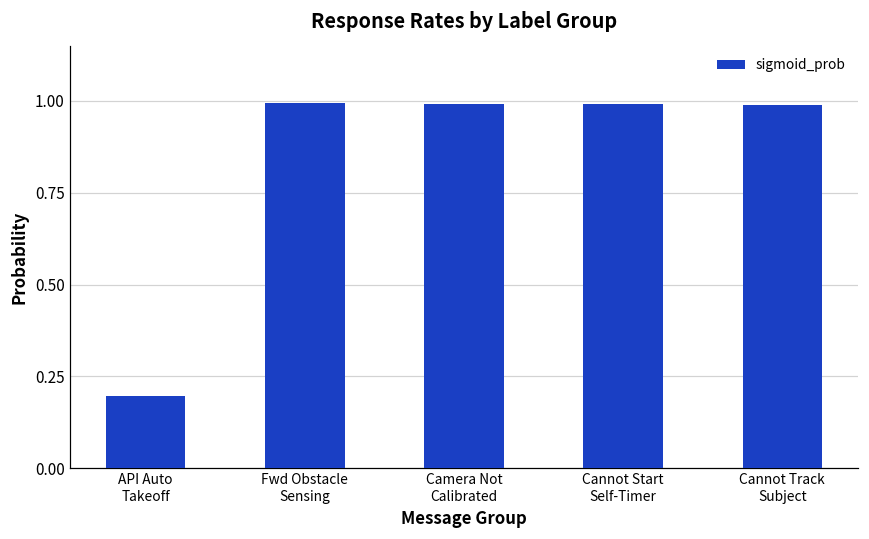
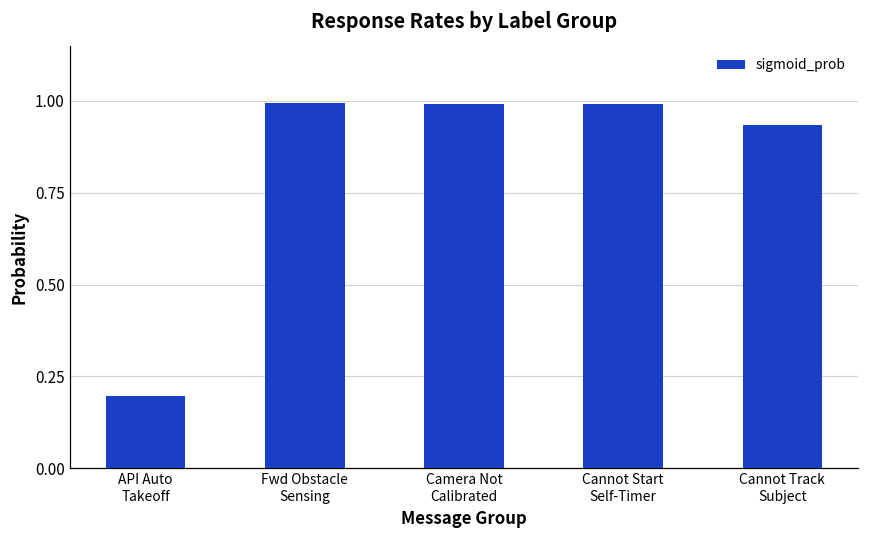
Cannot Track Subject: 0.99 -> 0.93
